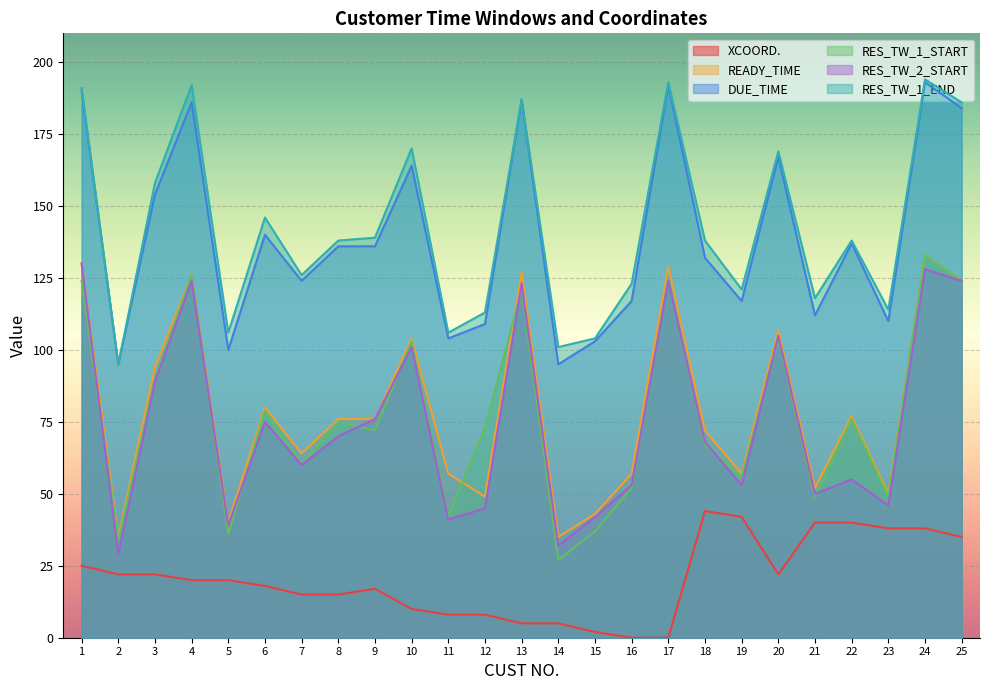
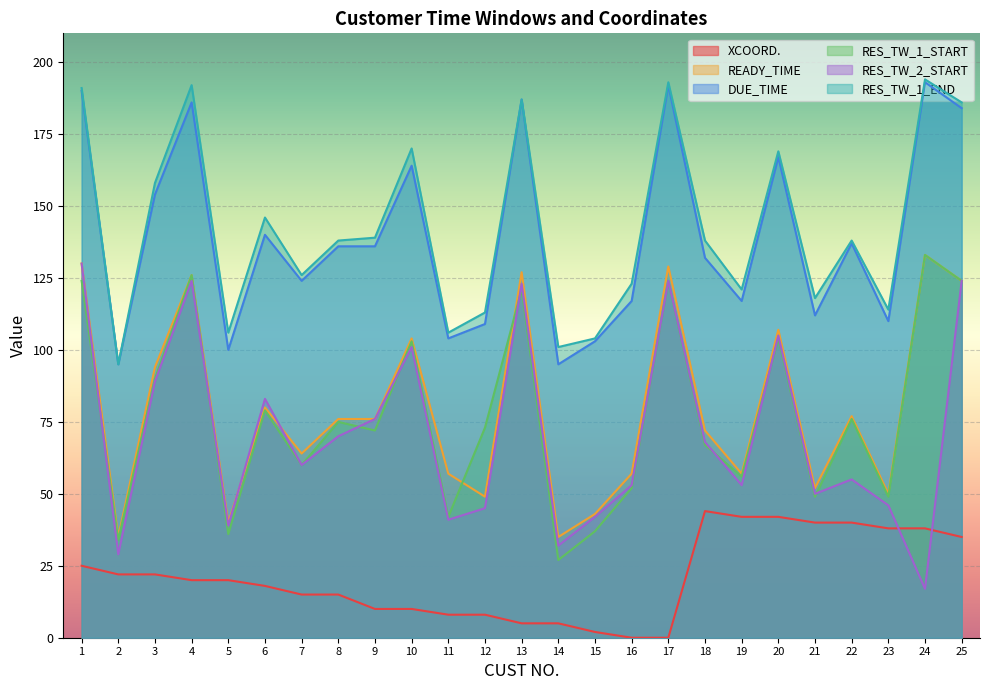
RES_TW_2_START, 6: 75 -> 83
XCOORD., 9: 17 -> 10
XCOORD., 20: 22 -> 42
RES_TW_2_START, 24: 128 -> 17
